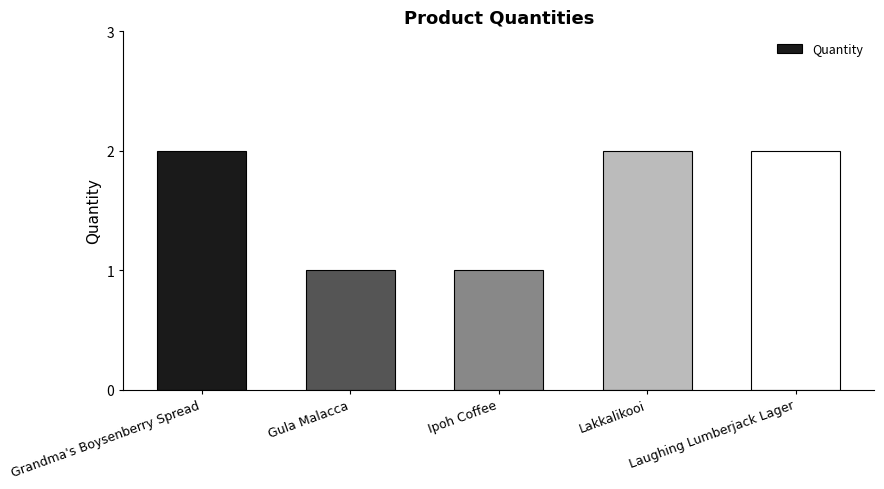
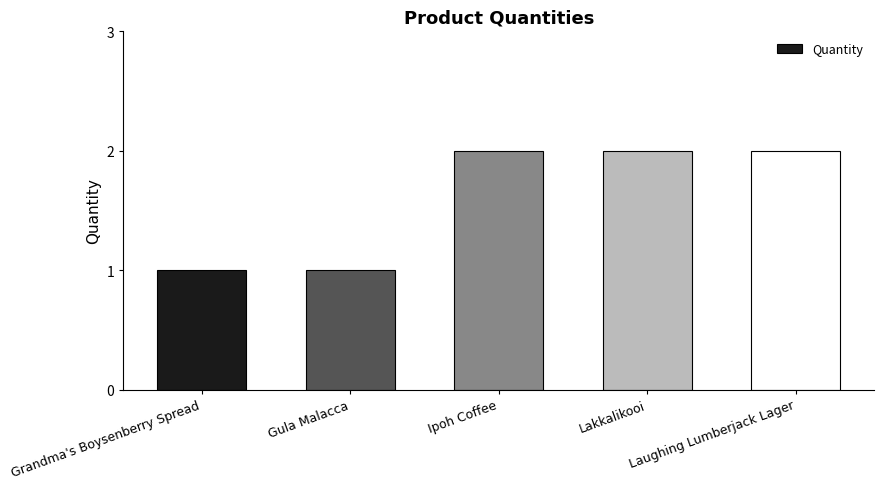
Grandma's Boysenberry Spread: 2 -> 1
Ipoh Coffee: 1 -> 2
